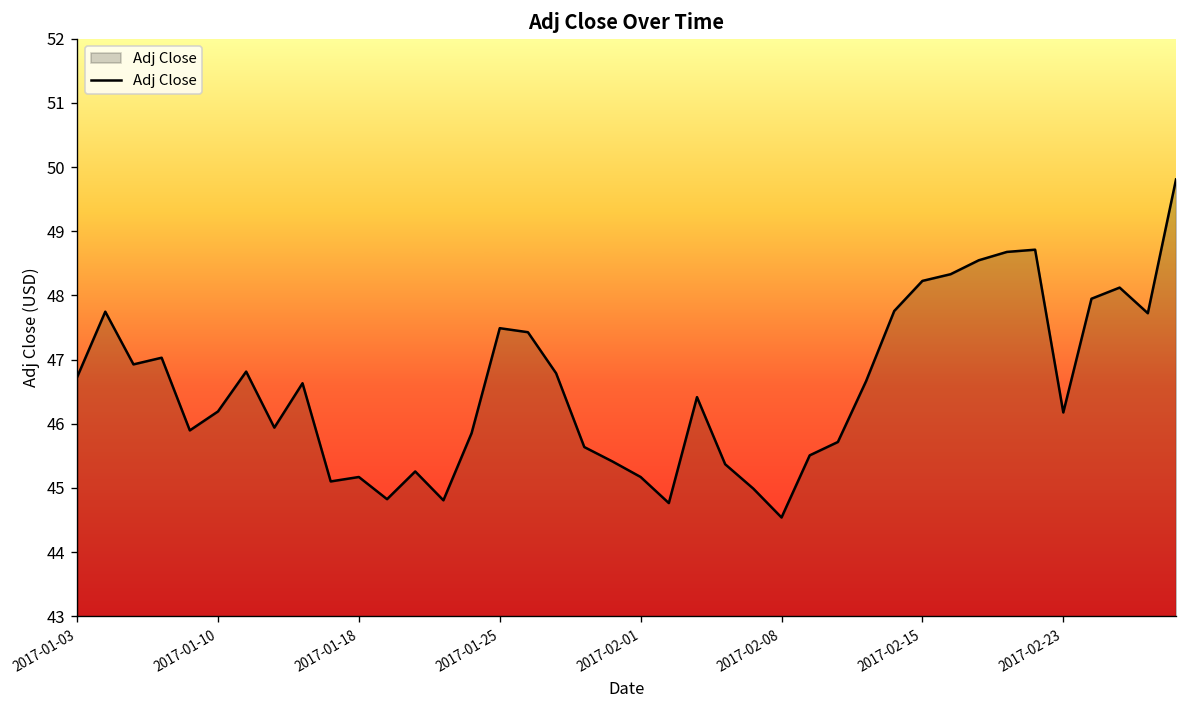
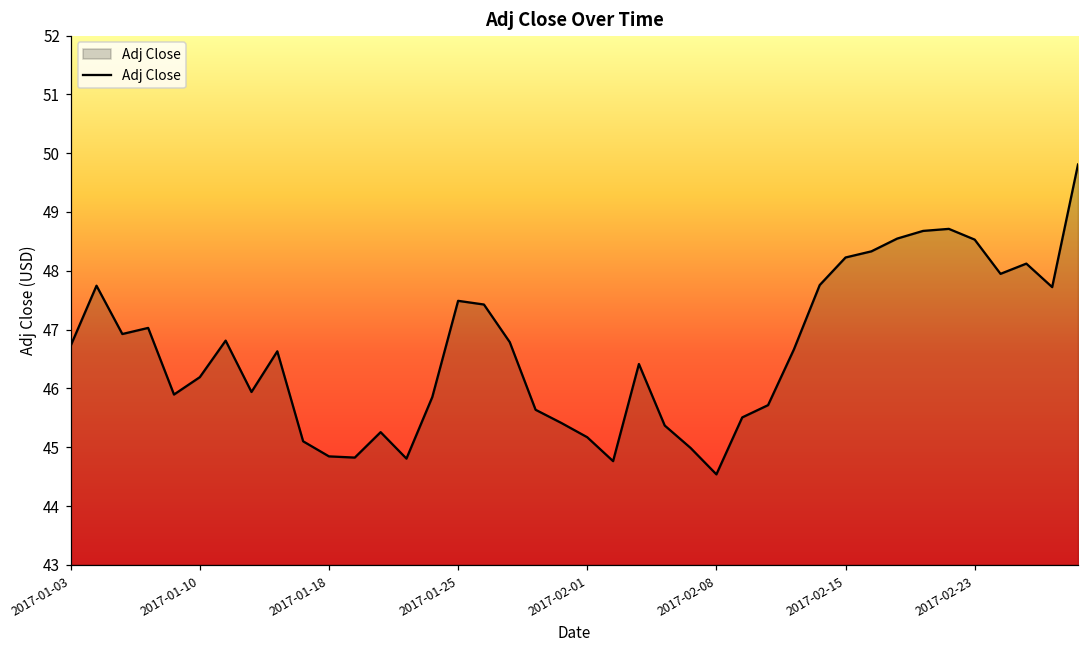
2017-01-18: 45.2 -> 44.8
2017-02-23: 46.2 -> 48.5
